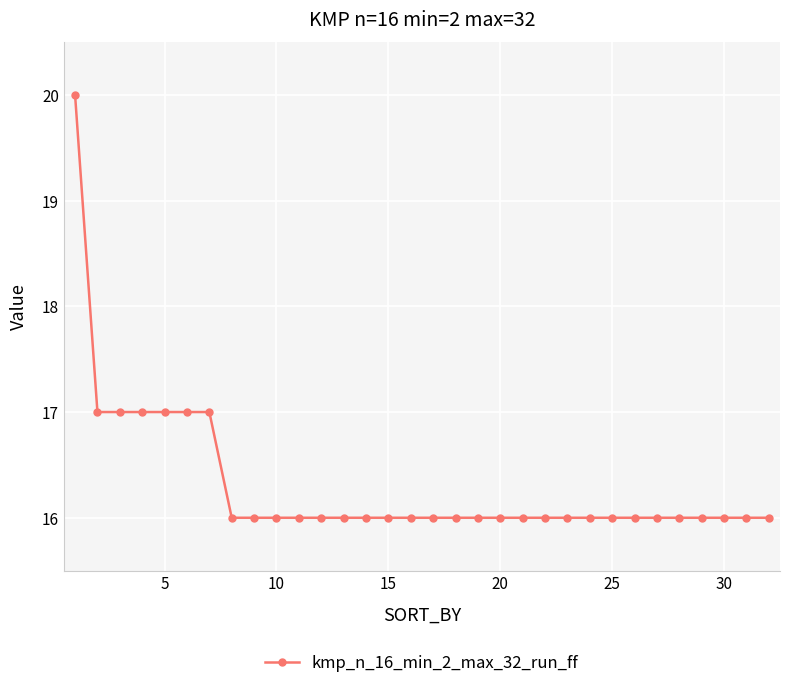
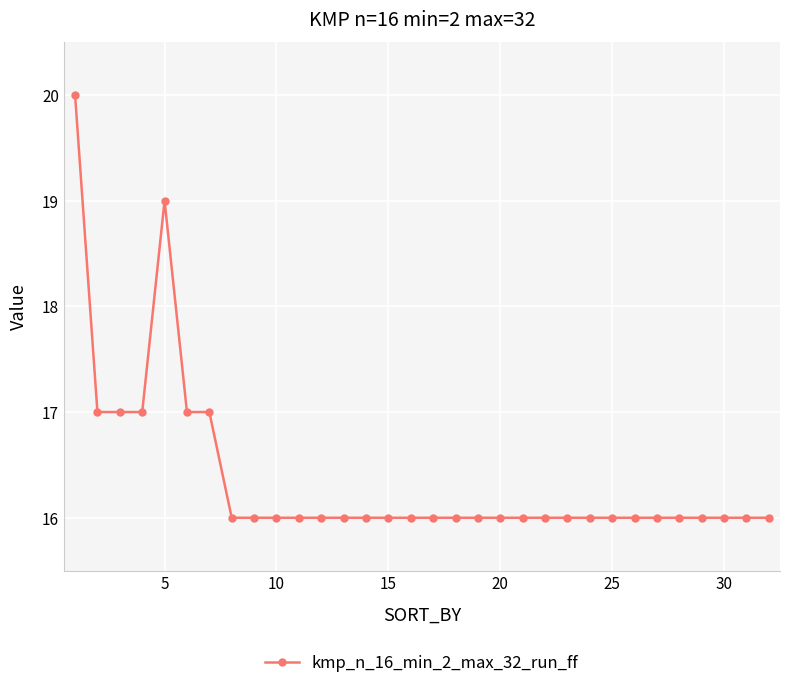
5: 17 -> 19
